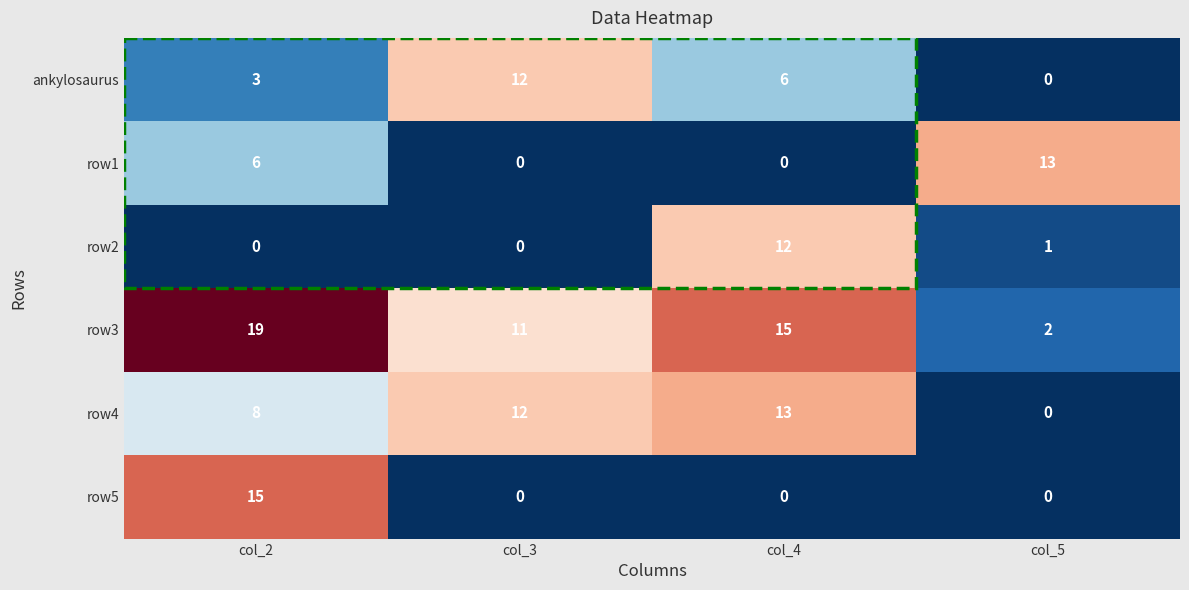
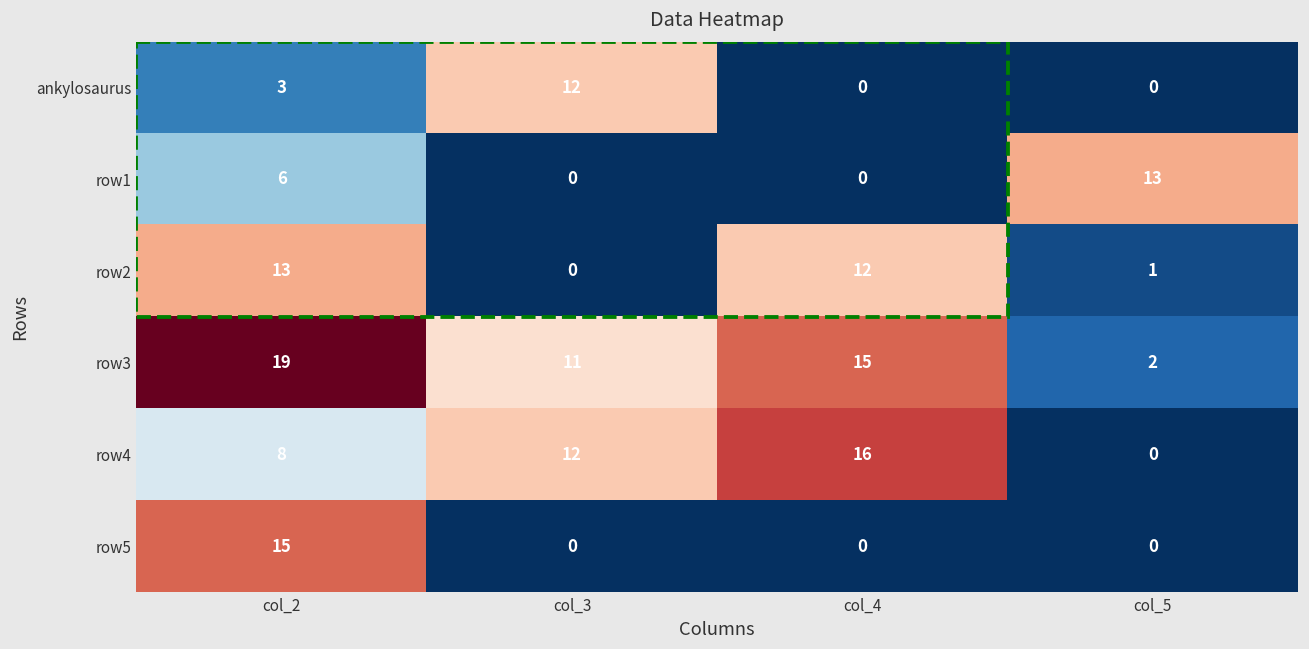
ankylosaurus, col_4: 6 -> 0
row2, col_2: 0 -> 13
row4, col_4: 13 -> 16
